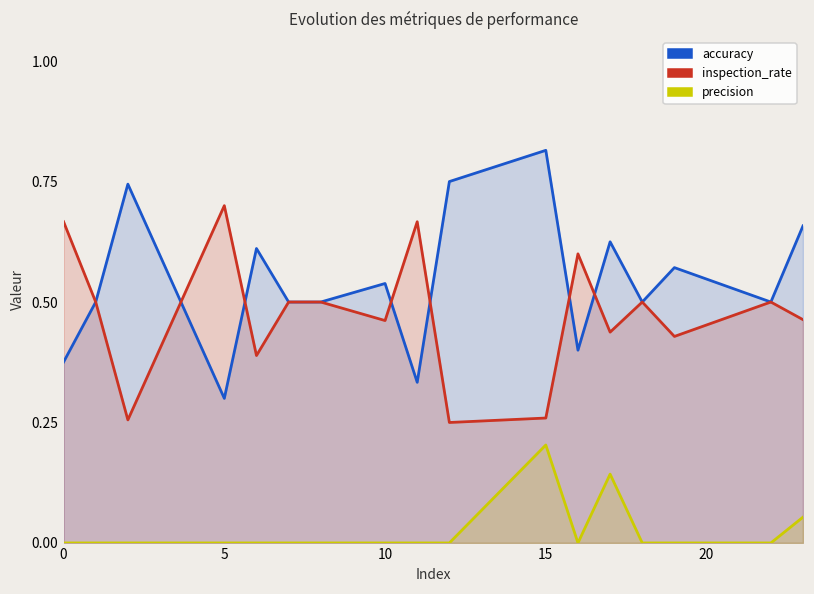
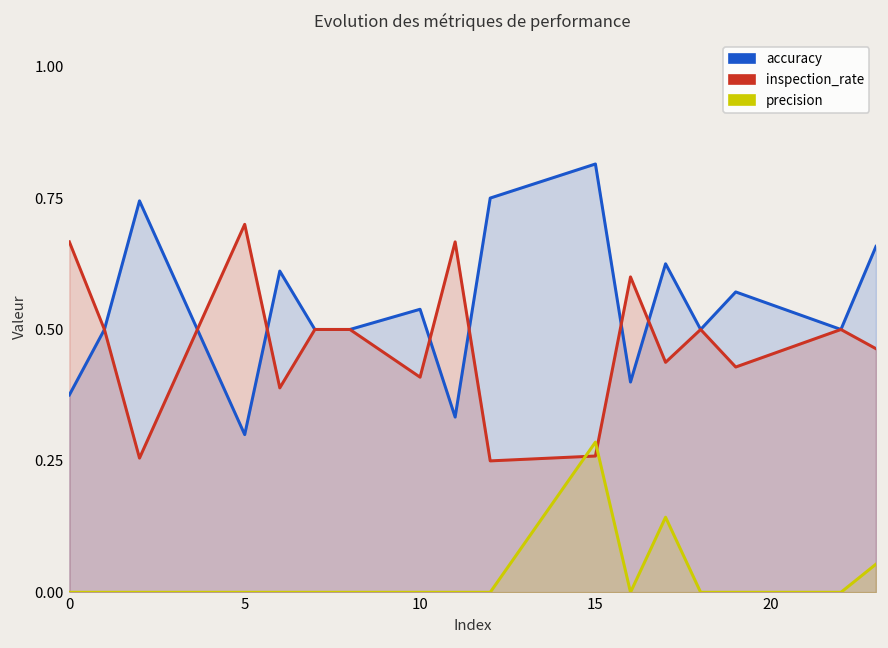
inspection_rate, 10: 0.46 -> 0.41
precision, 15: 0.20 -> 0.29
